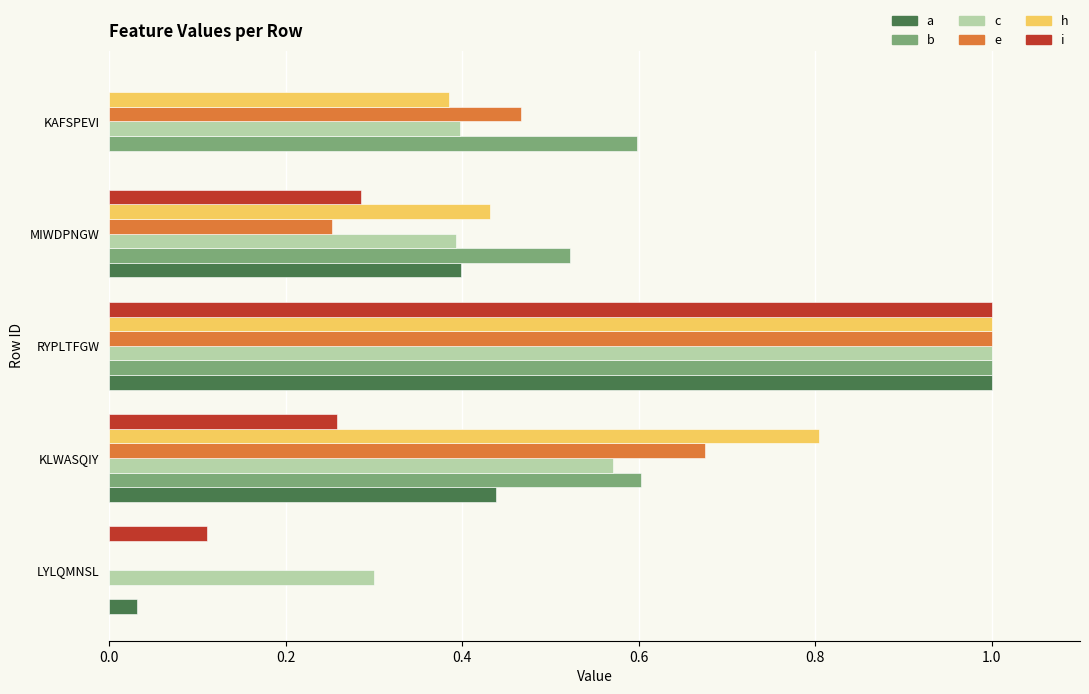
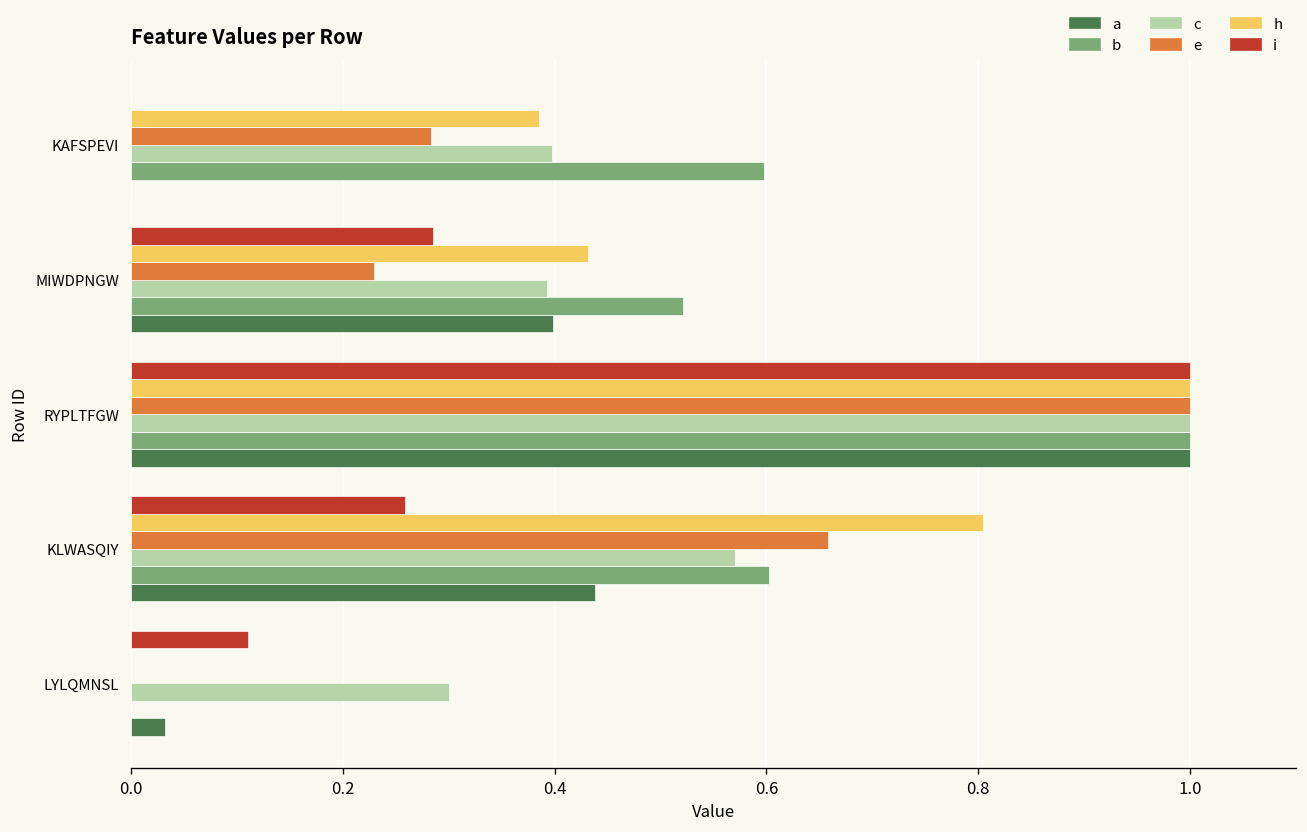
e, KAFSPEVI: 0.47 -> 0.28
e, MIWDPNGW: 0.25 -> 0.23
e, KLWASQIY: 0.68 -> 0.66
